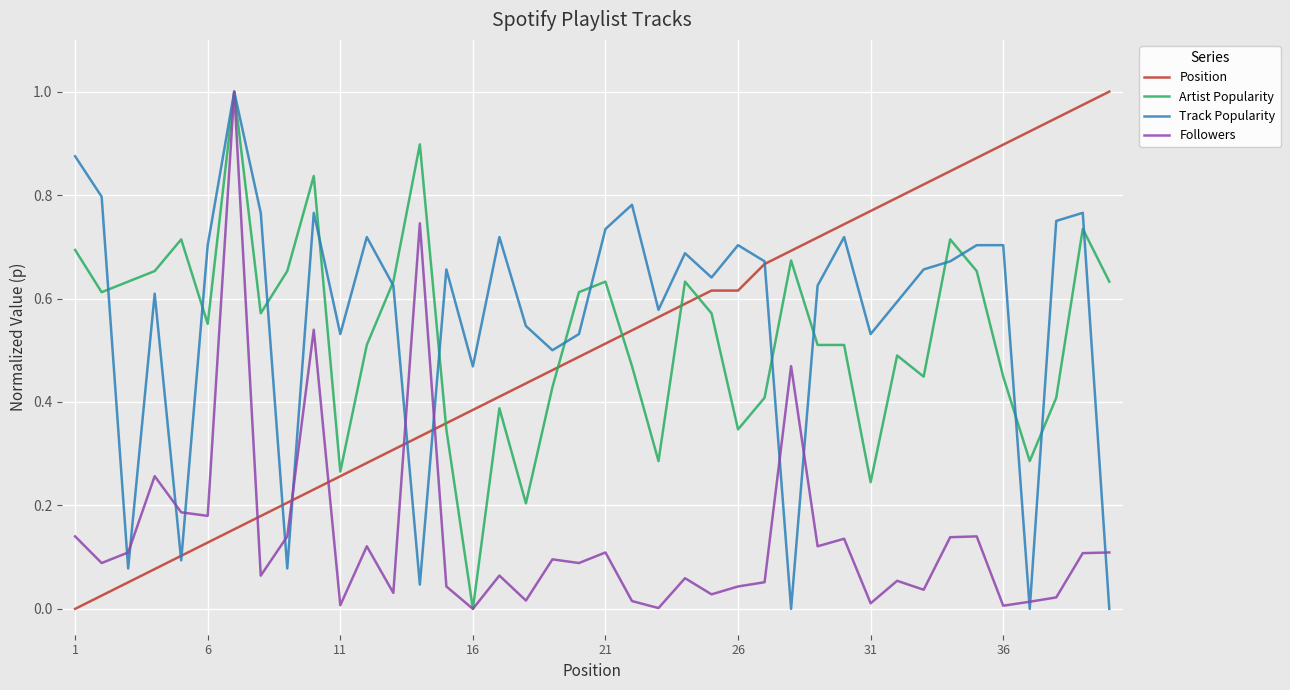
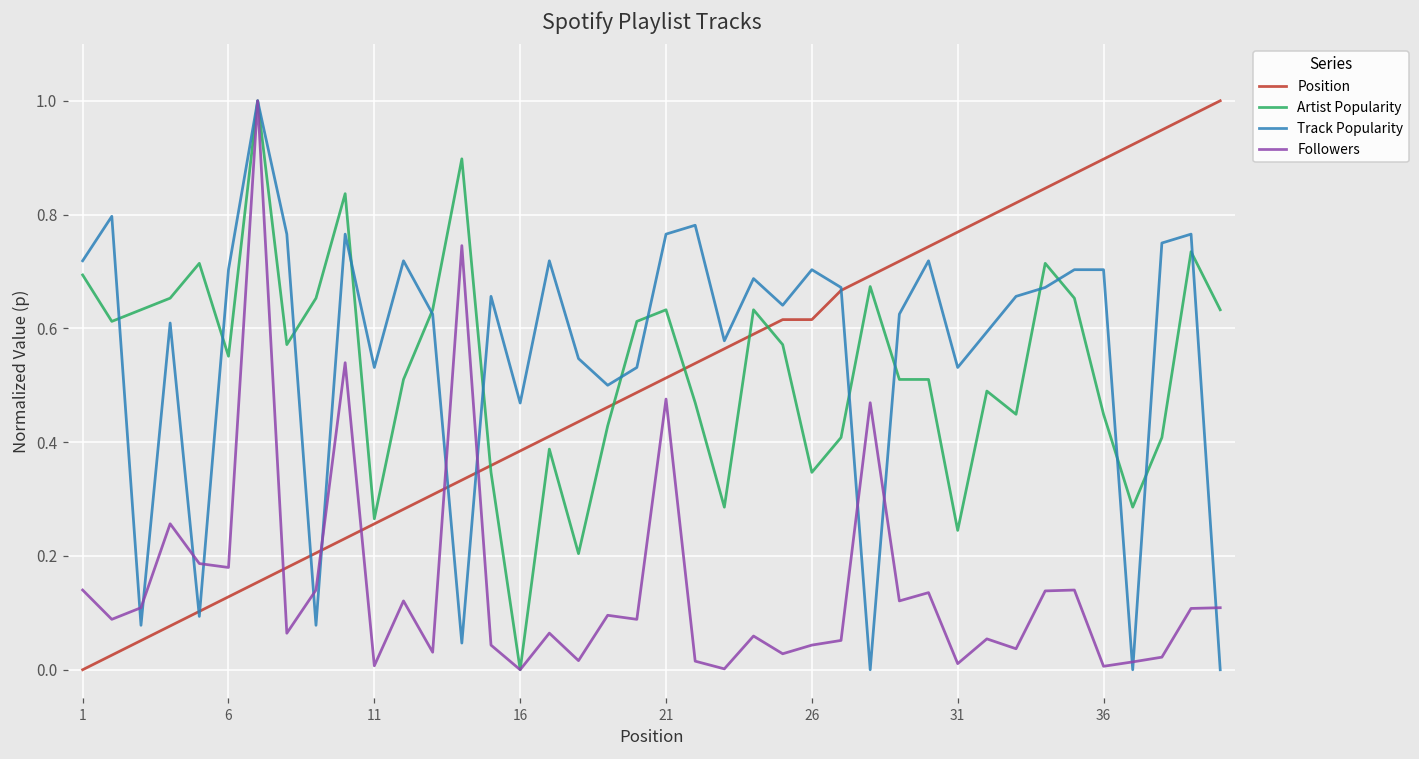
Track Popularity, 1: 0.87 -> 0.72
Track Popularity, 21: 0.73 -> 0.77
Followers, 21: 0.11 -> 0.48
